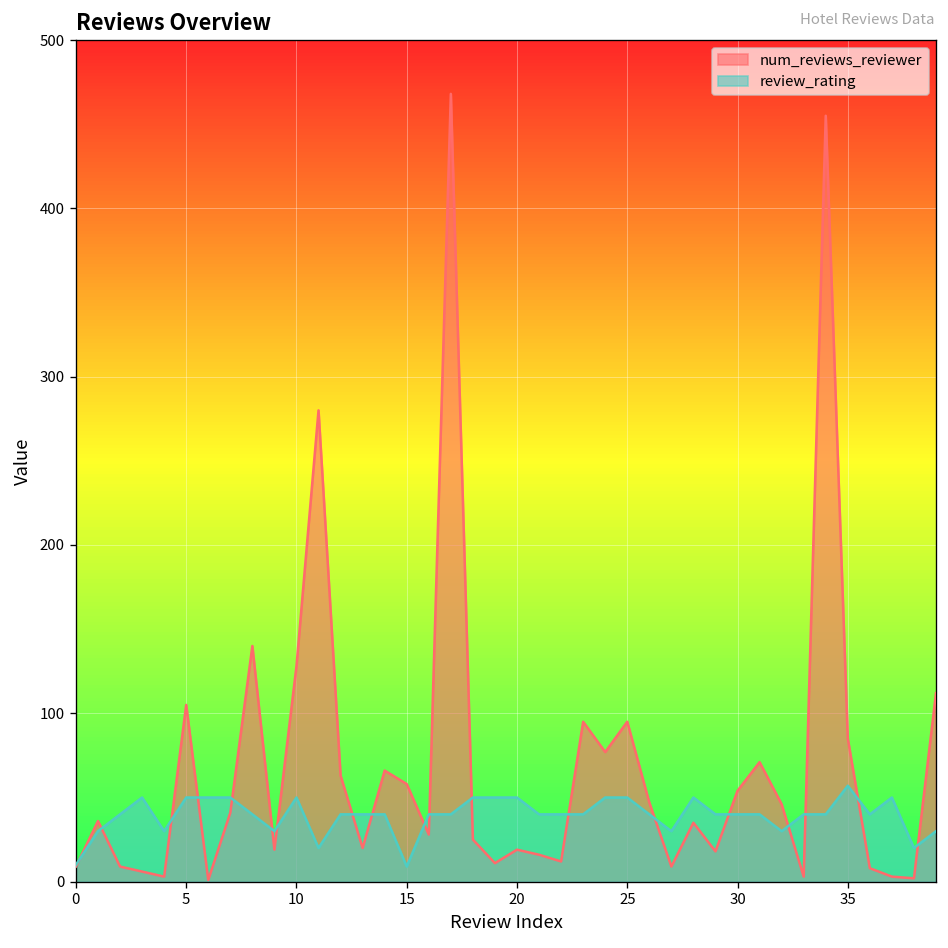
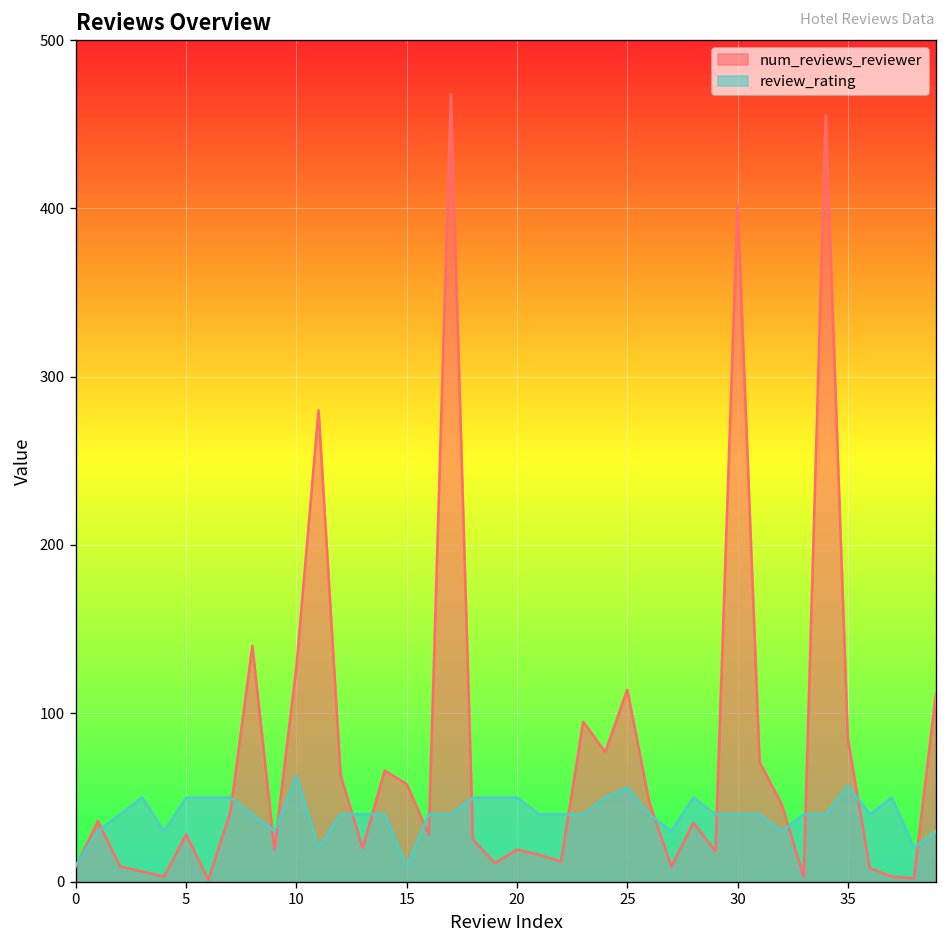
num_reviews_reviewer, 5: 105 -> 28
review_rating, 10: 50 -> 63
num_reviews_reviewer, 25: 95 -> 114
review_rating, 25: 50 -> 56
num_reviews_reviewer, 30: 54 -> 403
